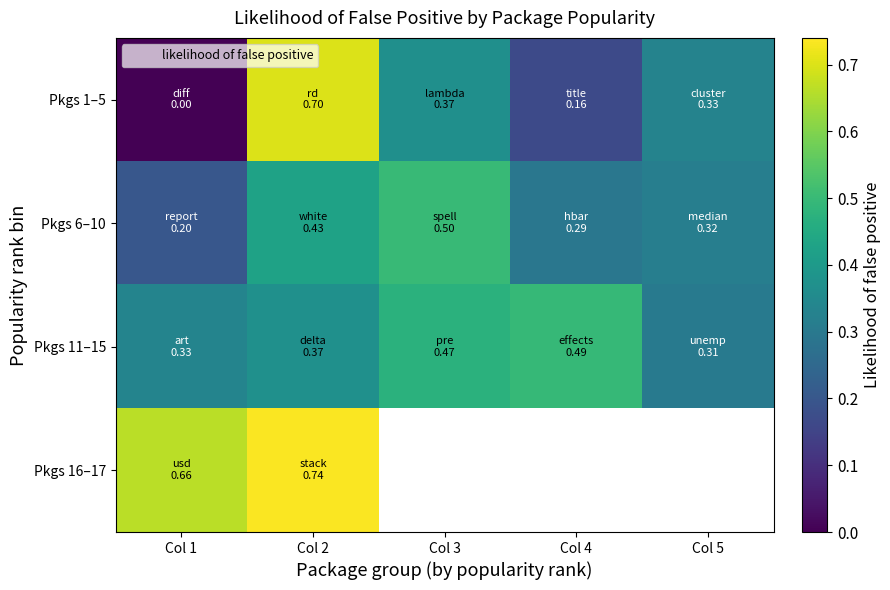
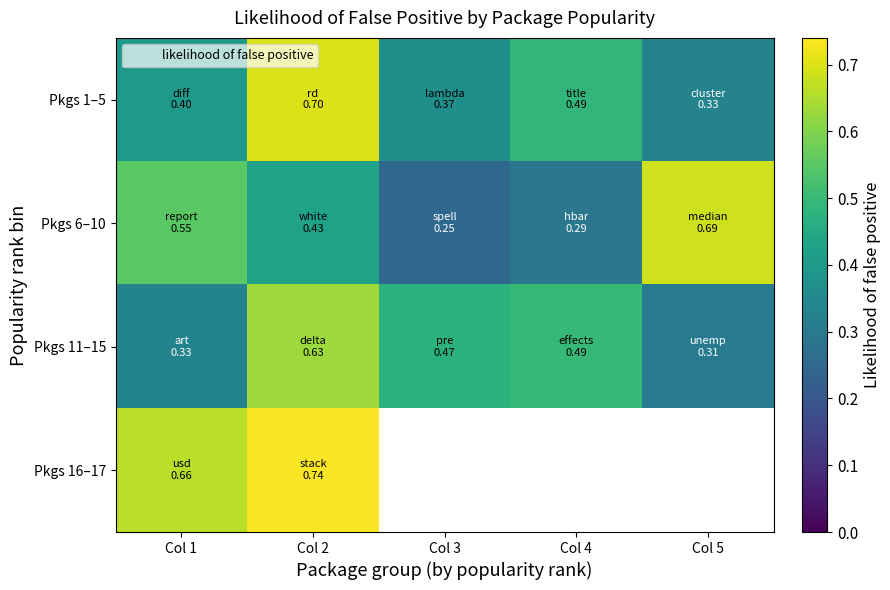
Pkgs 1–5, Col 1: 0.00 -> 0.40
Pkgs 1–5, Col 4: 0.16 -> 0.49
Pkgs 6–10, Col 1: 0.20 -> 0.55
Pkgs 6–10, Col 3: 0.50 -> 0.25
Pkgs 6–10, Col 5: 0.32 -> 0.69
Pkgs 11–15, Col 2: 0.37 -> 0.63
